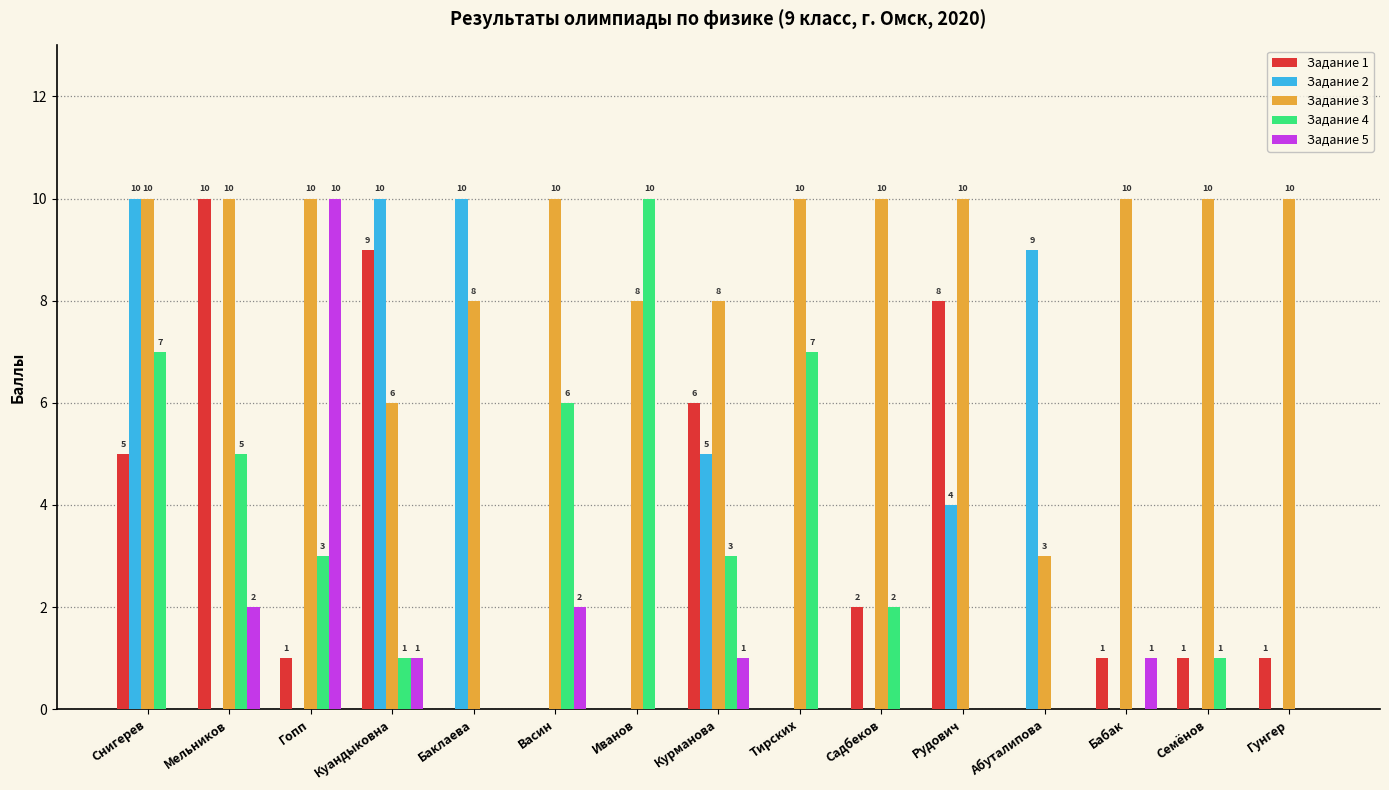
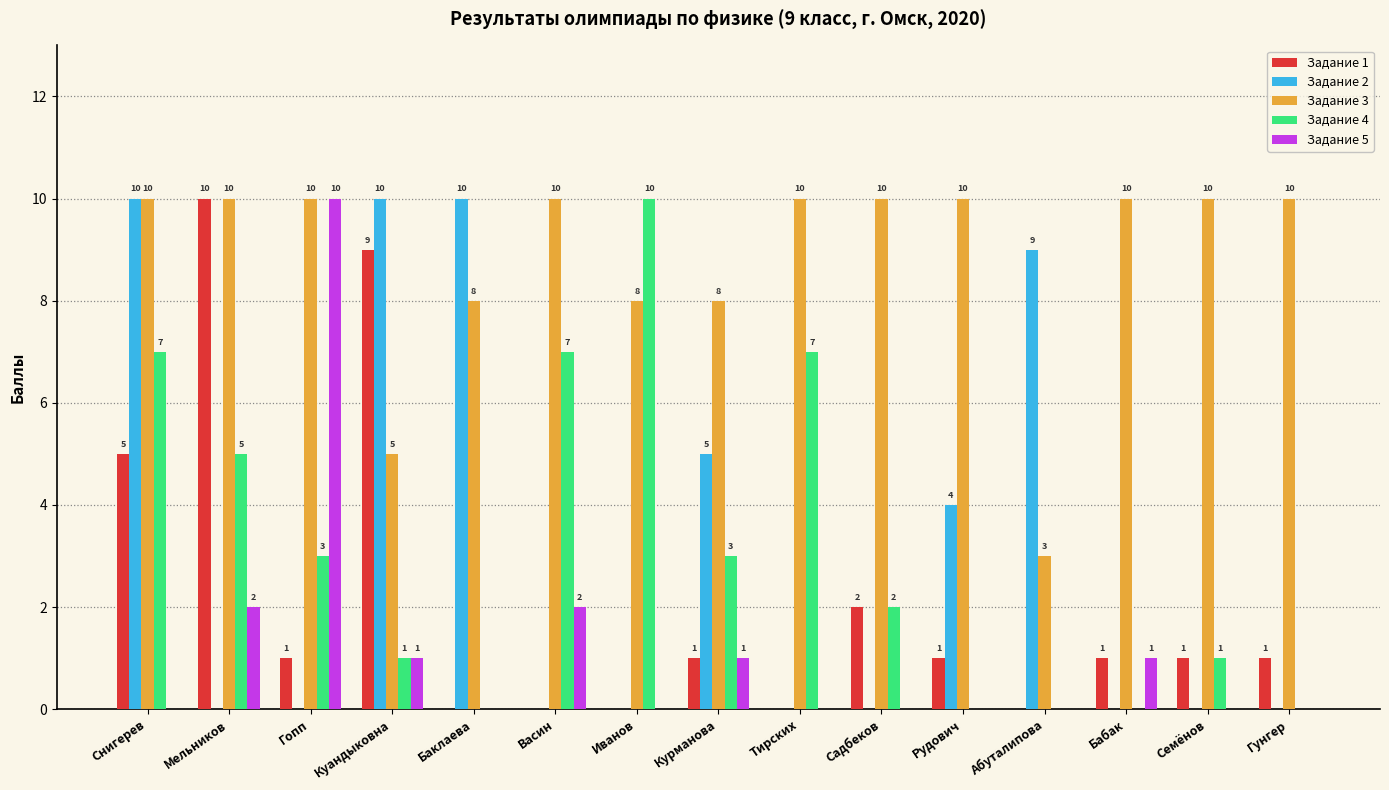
Задание 3, Куандыковна: 6 -> 5
Задание 4, Васин: 6 -> 7
Задание 1, Курманова: 6 -> 1
Задание 1, Рудович: 8 -> 1
